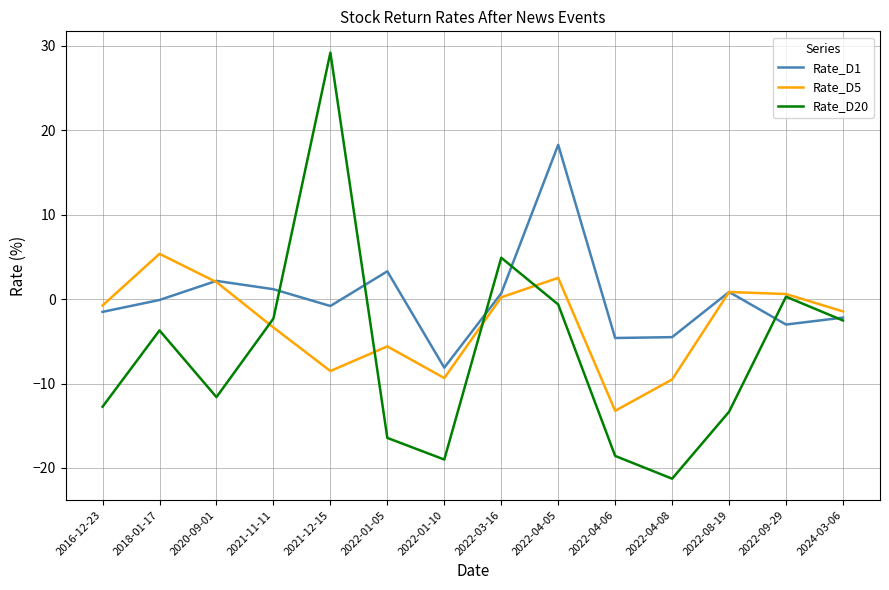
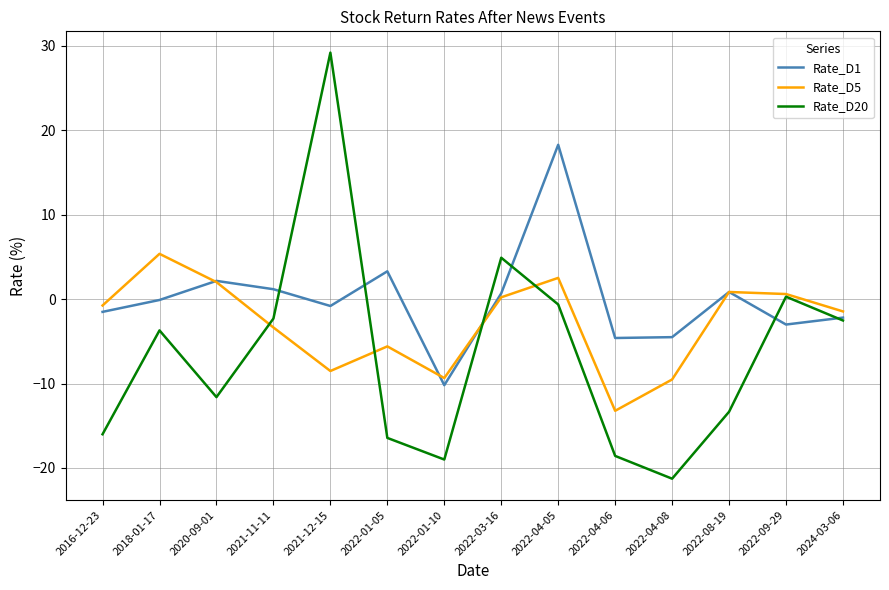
Rate_D20, 2016-12-23: -13 -> -16
Rate_D1, 2022-01-10: -8 -> -10
